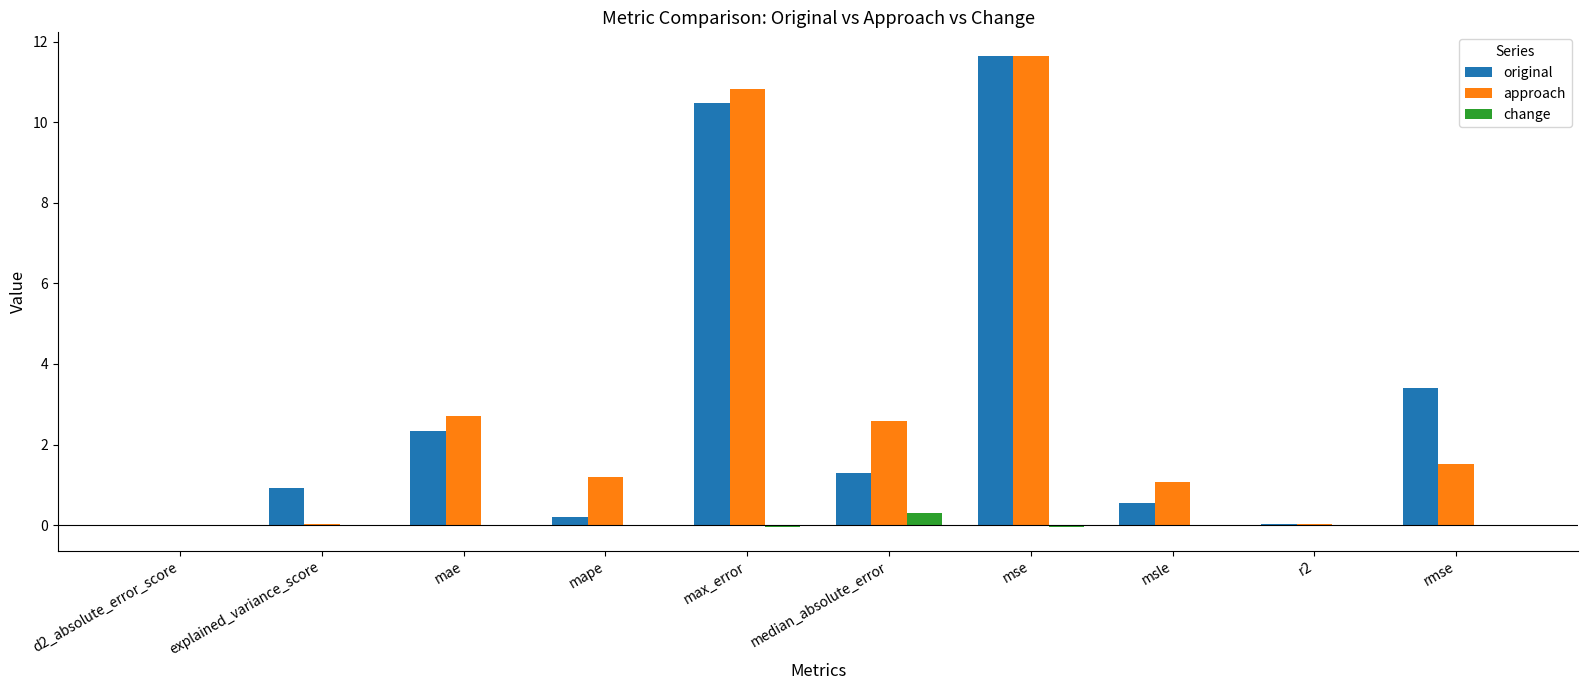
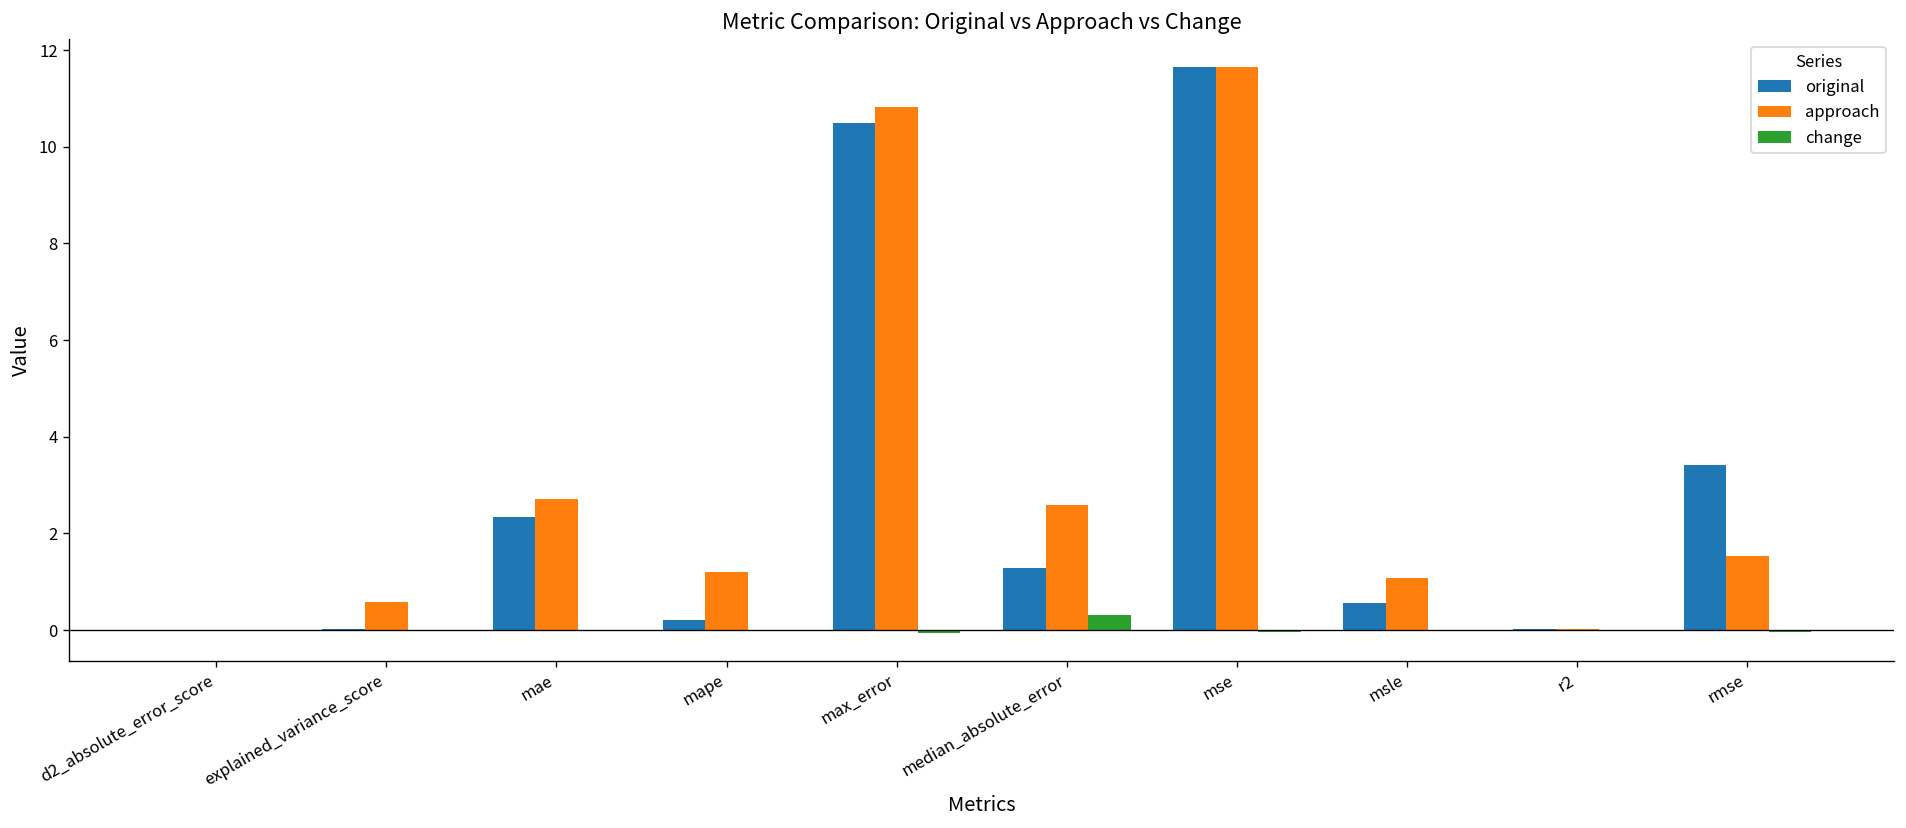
original, explained_variance_score: 0.9 -> 0.0
approach, explained_variance_score: 0.0 -> 0.6
